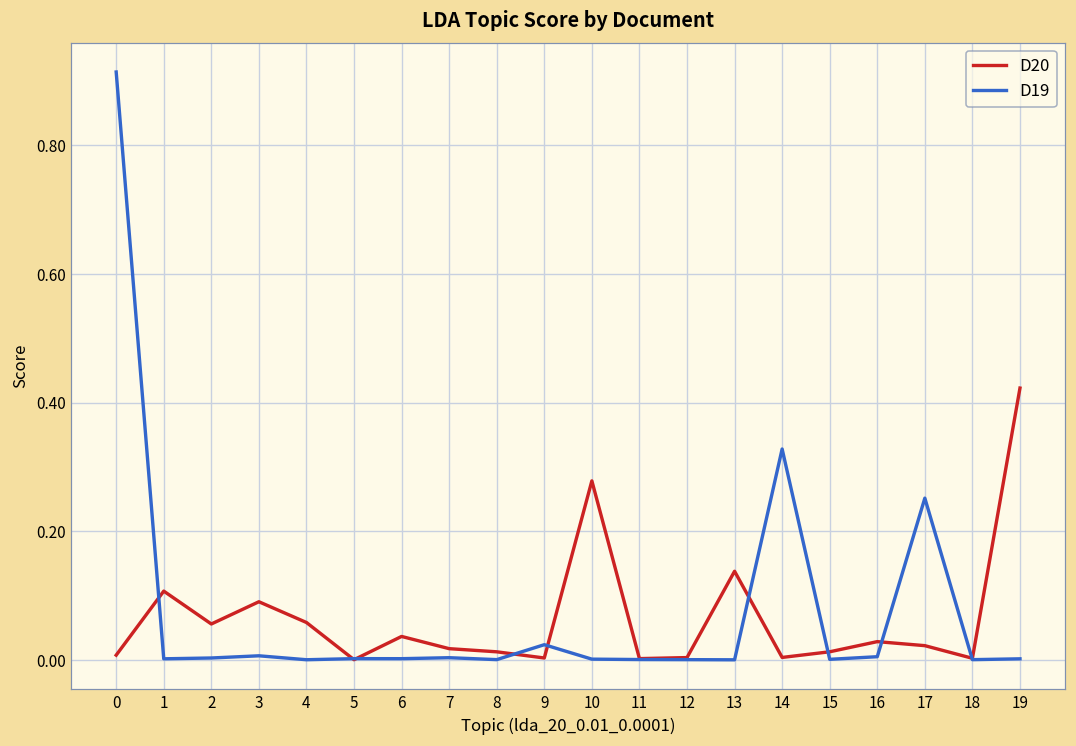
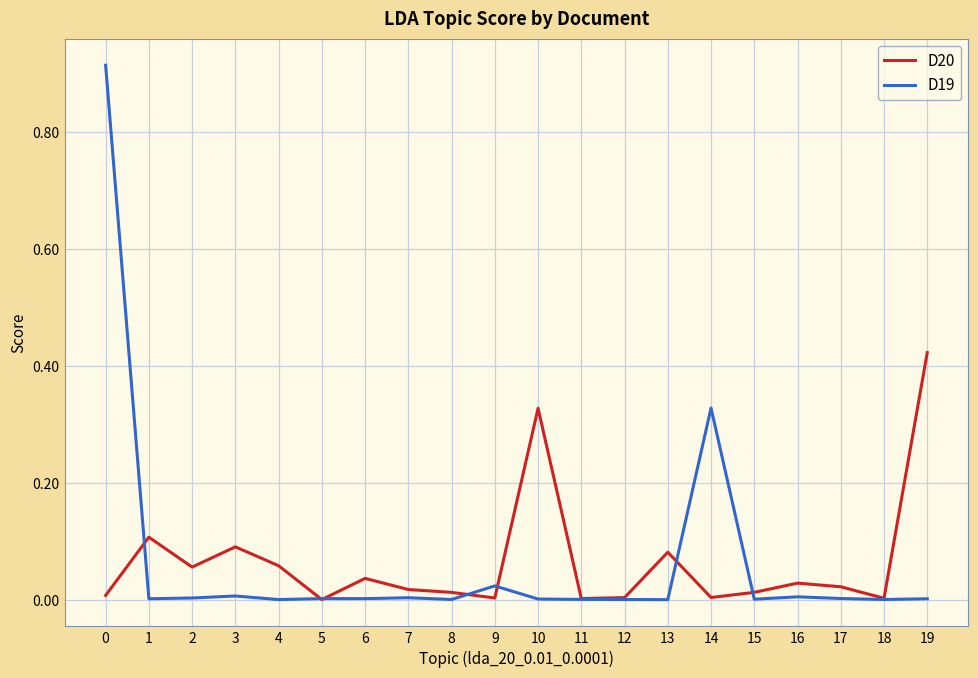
D20, 10: 0.28 -> 0.33
D20, 13: 0.14 -> 0.08
D19, 17: 0.25 -> 0.00
